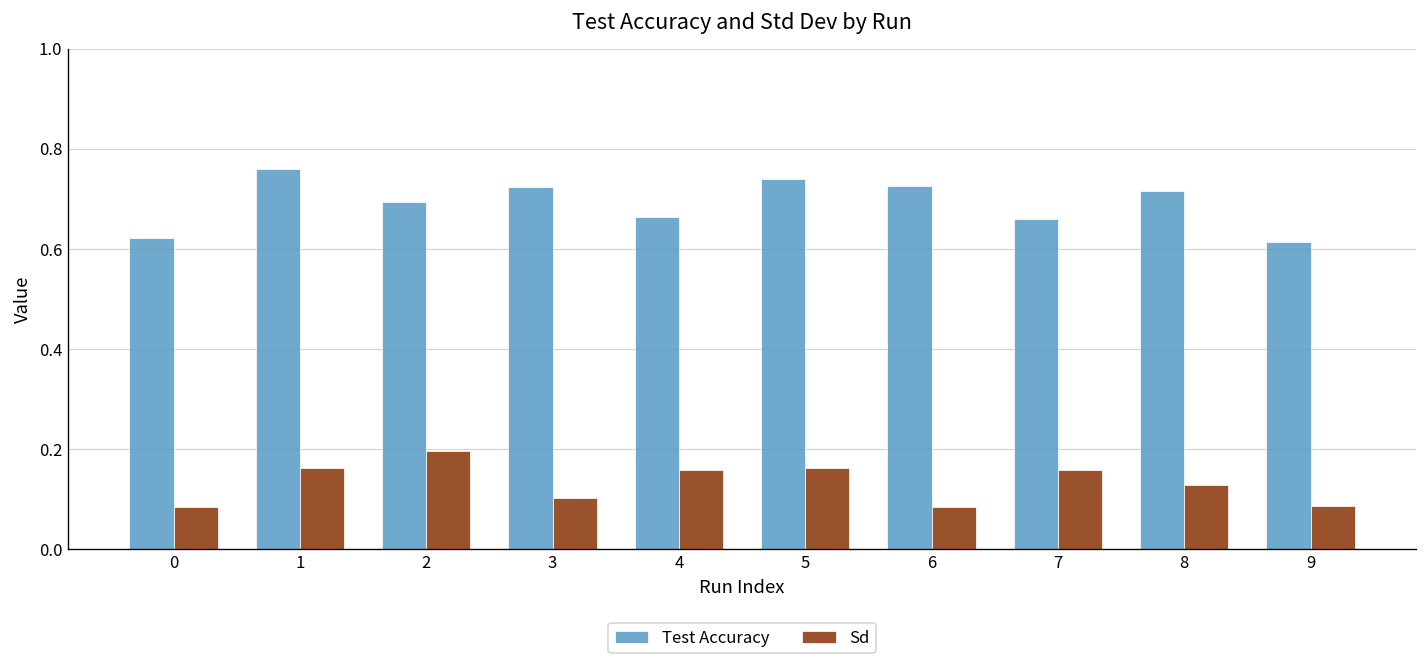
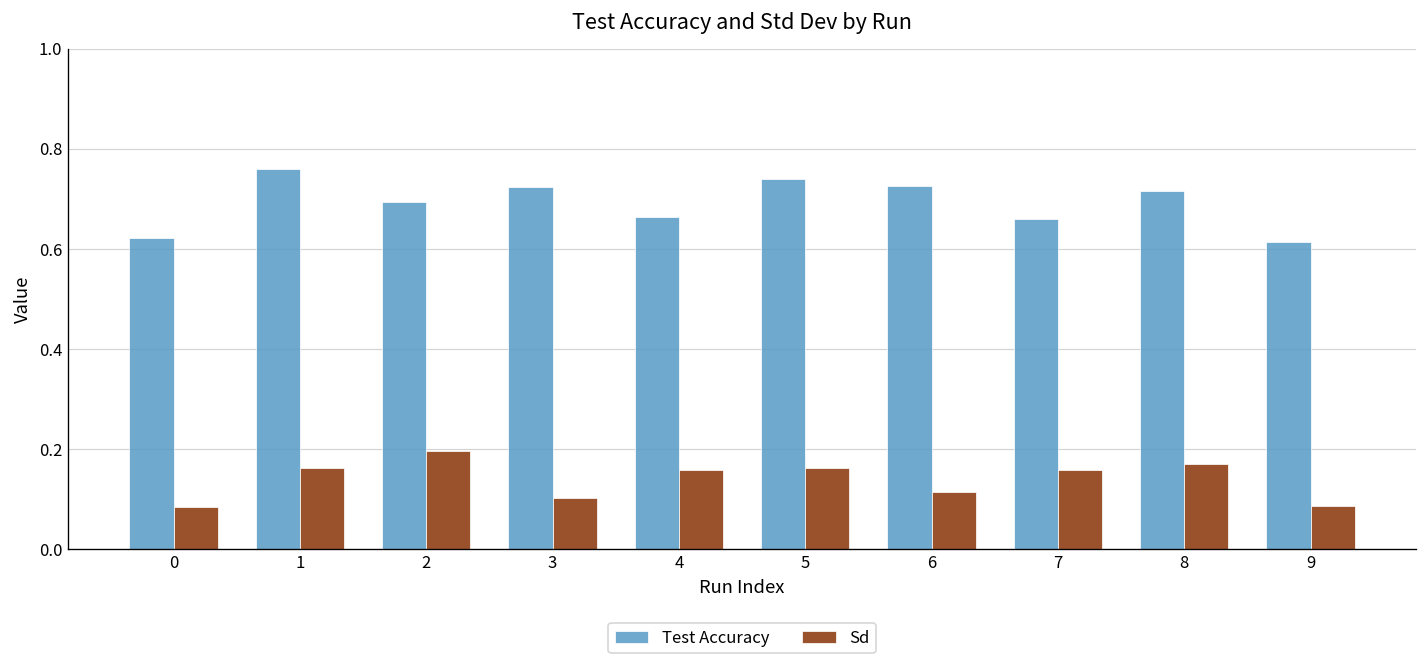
Sd, 6: 0.08 -> 0.12
Sd, 8: 0.13 -> 0.17
